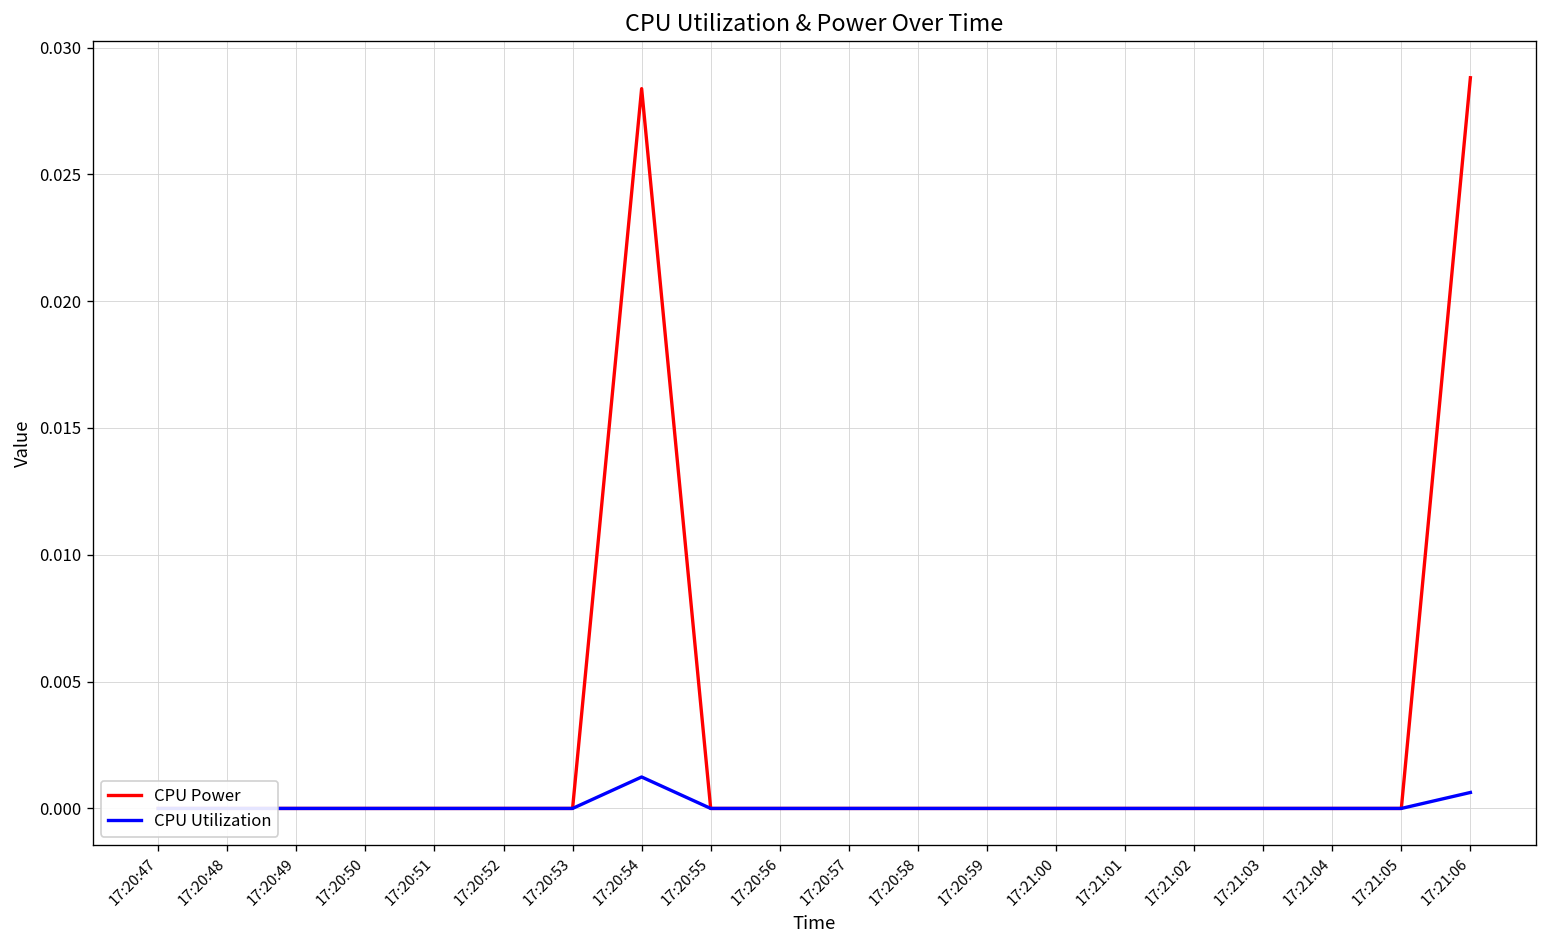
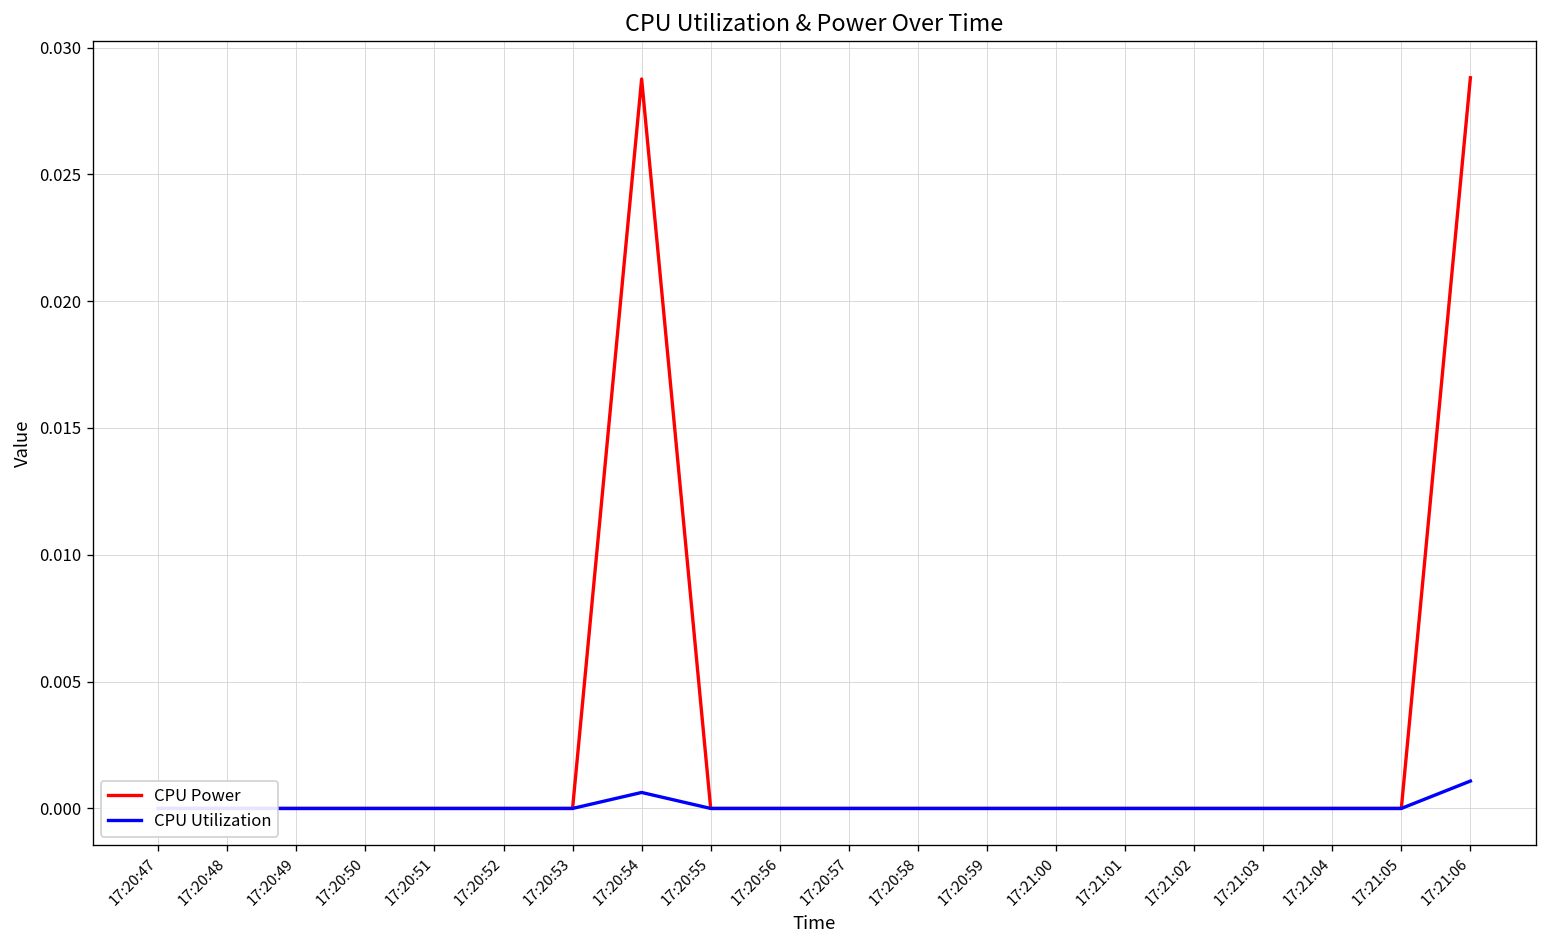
CPU Power, 17:20:54: 0.0284 -> 0.0288
CPU Utilization, 17:20:54: 0.0012 -> 0.0006
CPU Utilization, 17:21:06: 0.0006 -> 0.0011
